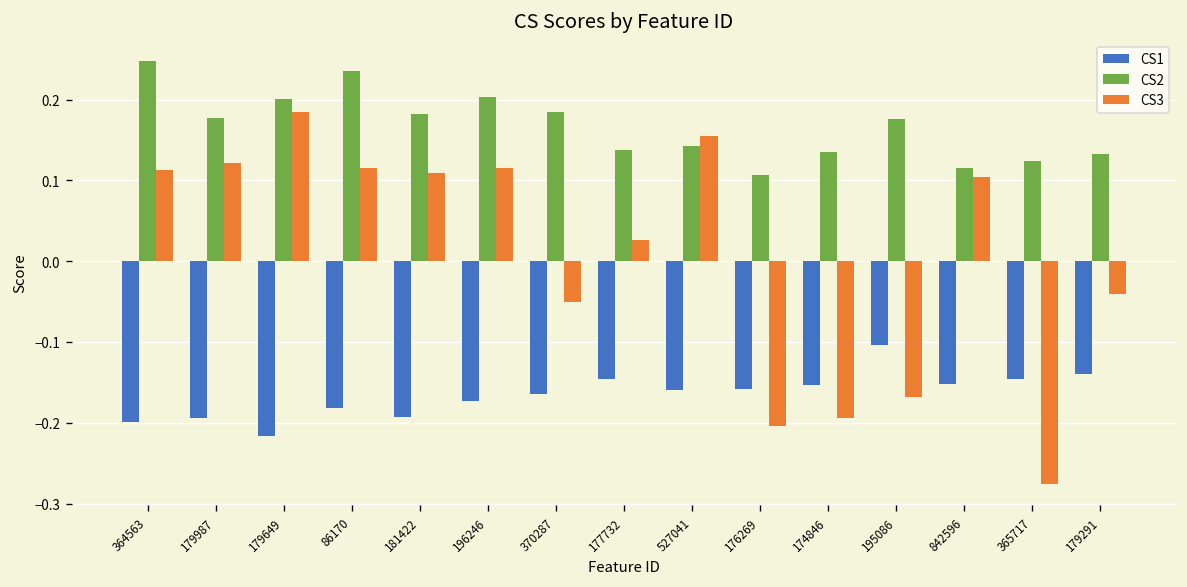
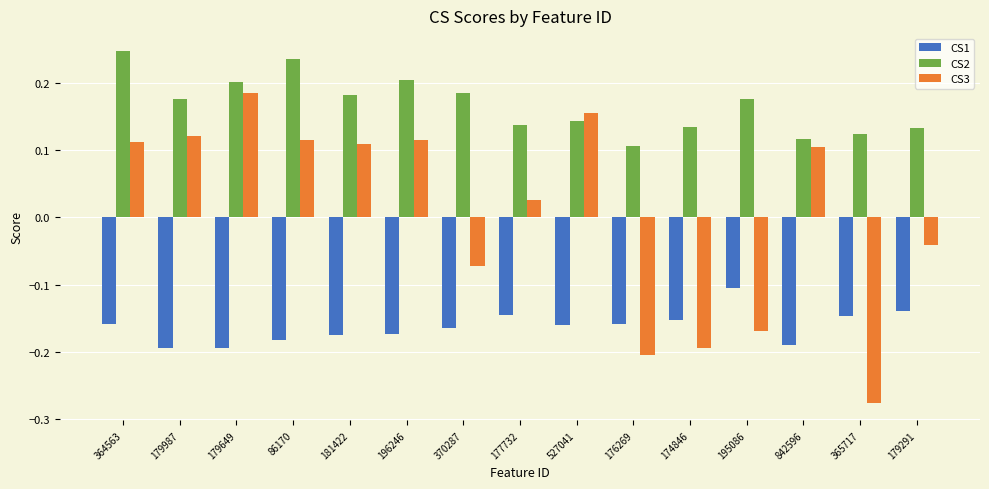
CS1, 364563: -0.20 -> -0.16
CS1, 179649: -0.22 -> -0.19
CS1, 181422: -0.19 -> -0.17
CS3, 370287: -0.05 -> -0.07
CS1, 842596: -0.15 -> -0.19
